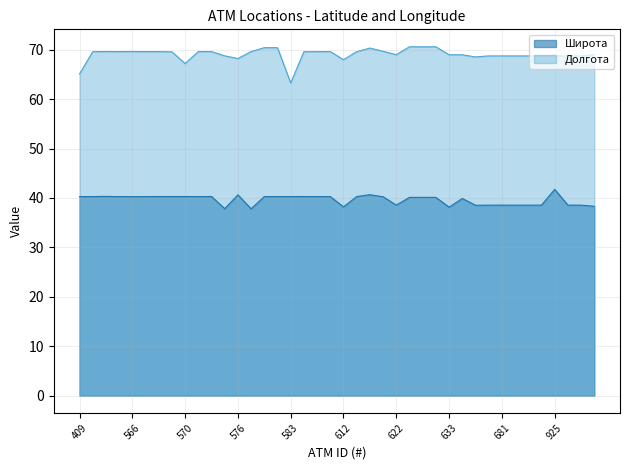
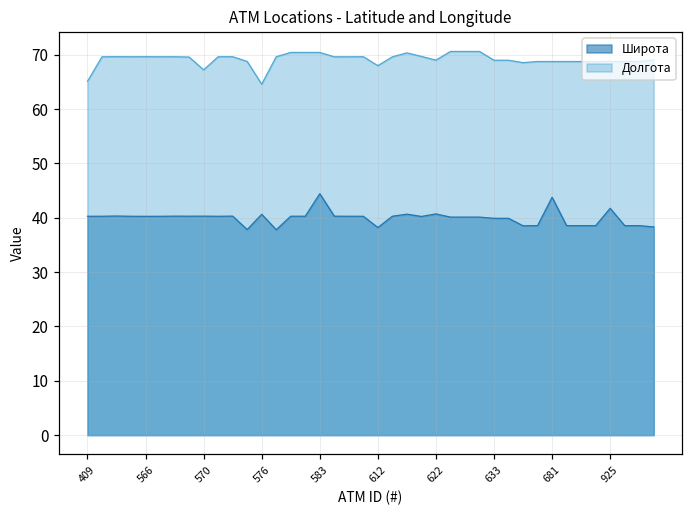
Долгота, 576: 68 -> 65
Широта, 583: 40 -> 44
Долгота, 583: 63 -> 70
Широта, 622: 39 -> 41
Широта, 633: 38 -> 40
Широта, 681: 39 -> 44
